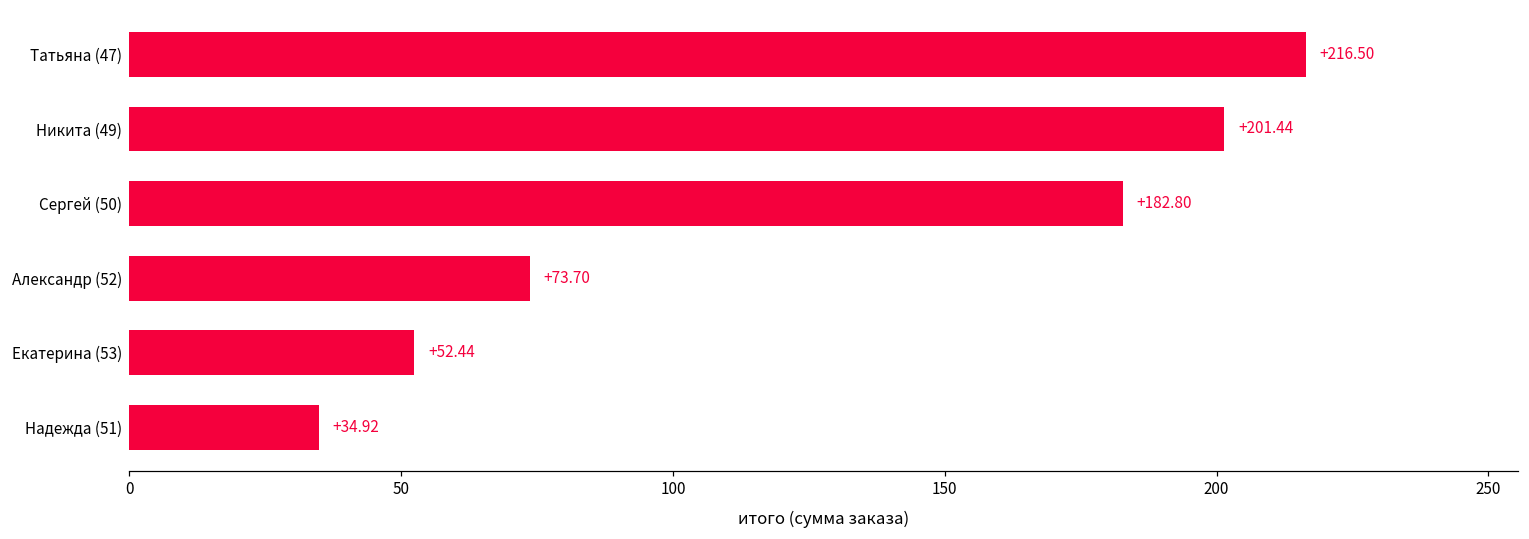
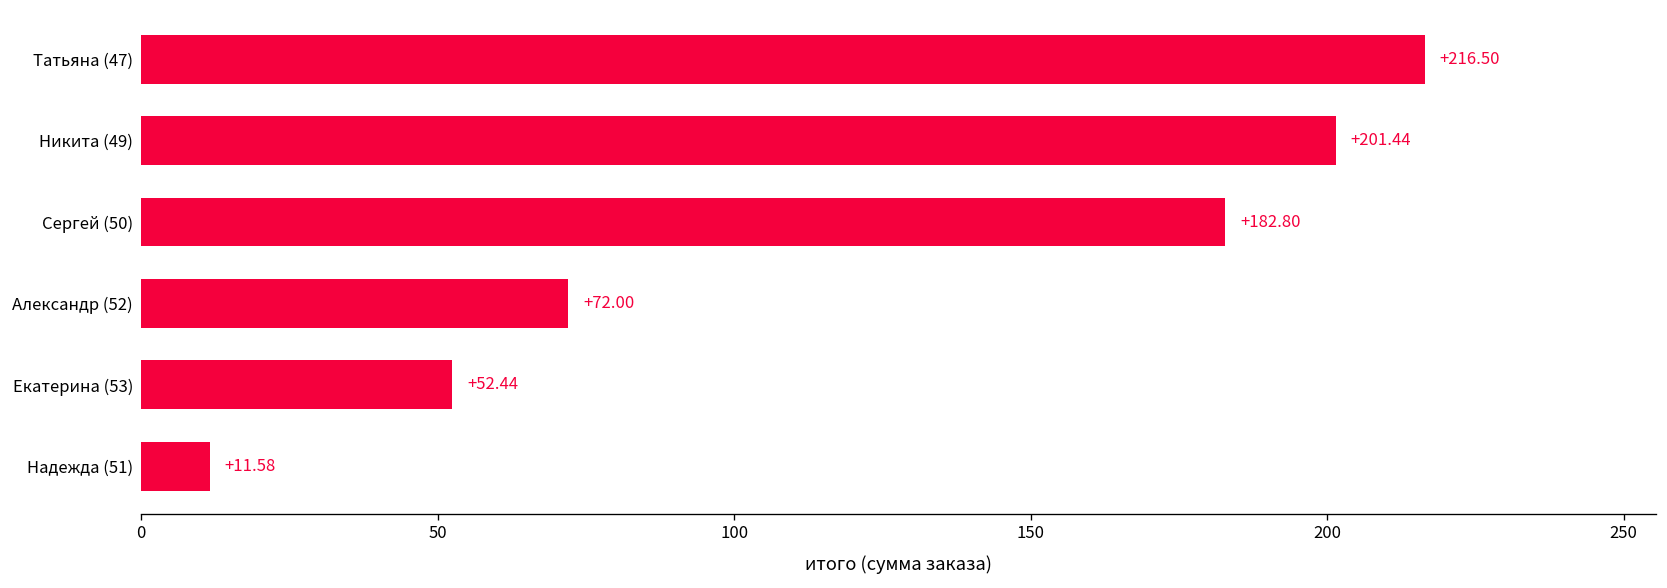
Александр (52): +73.70 -> +72.00
Надежда (51): +34.92 -> +11.58
